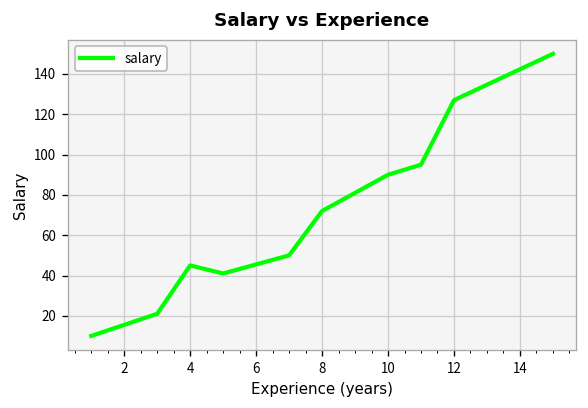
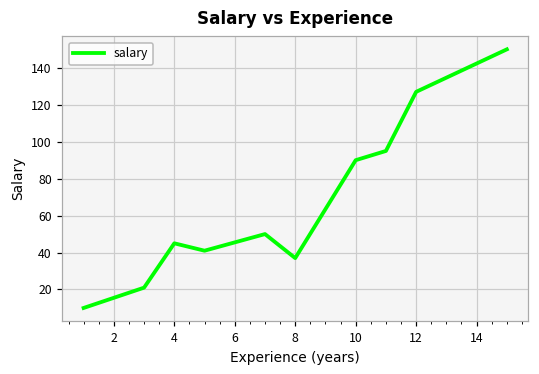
8: 72 -> 37
